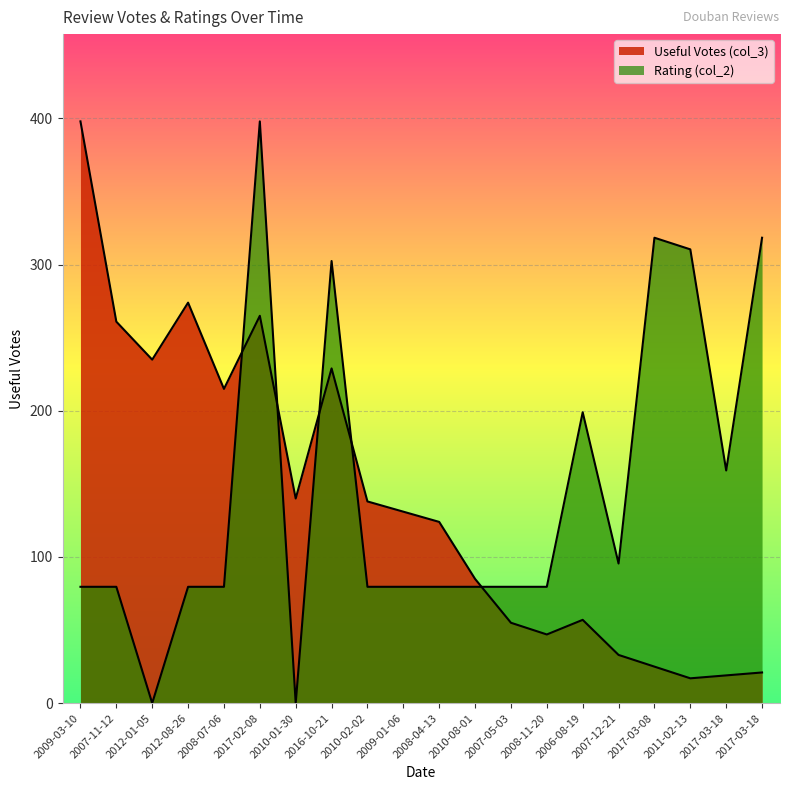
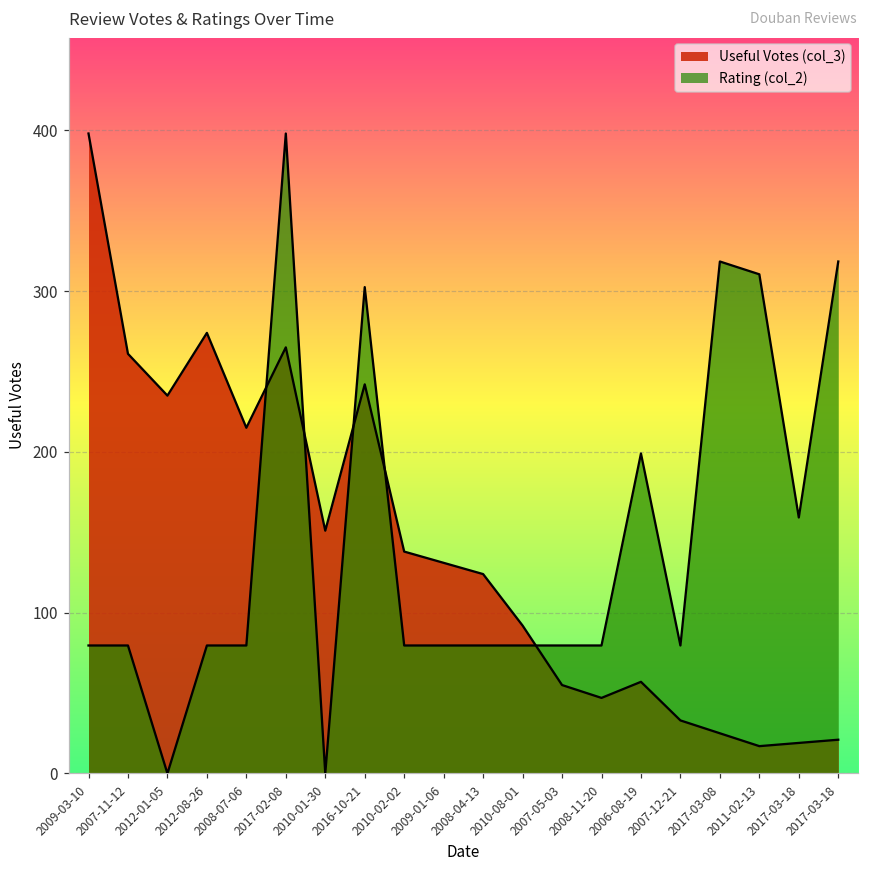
Useful Votes (col_3), 2010-01-30: 140 -> 151
Useful Votes (col_3), 2016-10-21: 229 -> 242
Useful Votes (col_3), 2010-08-01: 85 -> 92
Rating (col_2), 2007-12-21: 96 -> 80
